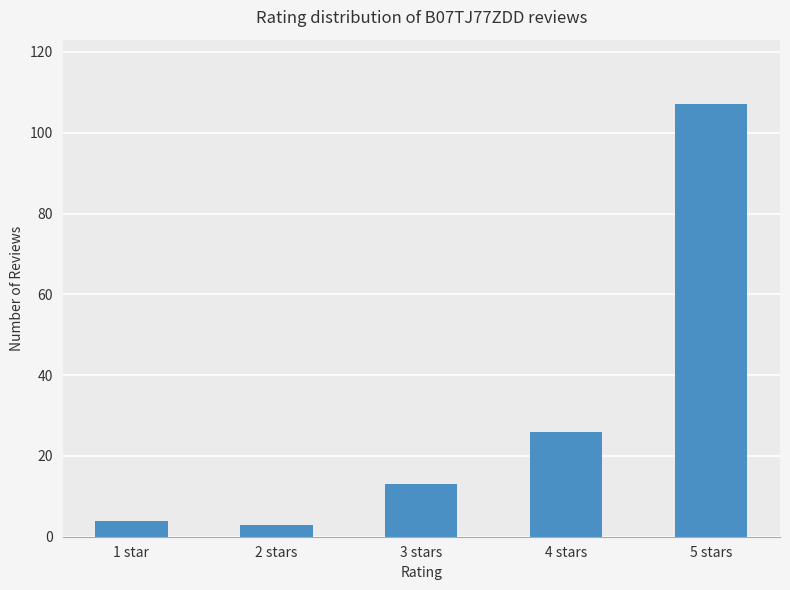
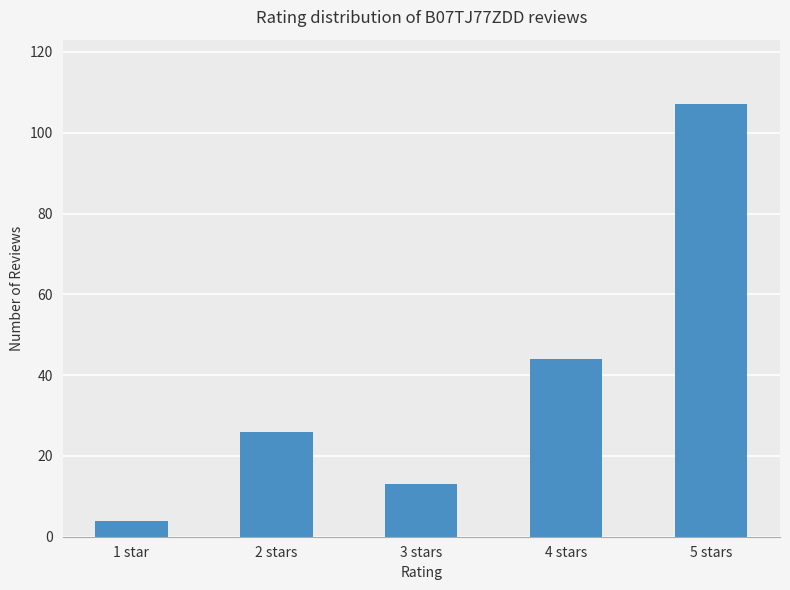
2 stars: 3 -> 26
4 stars: 26 -> 44
